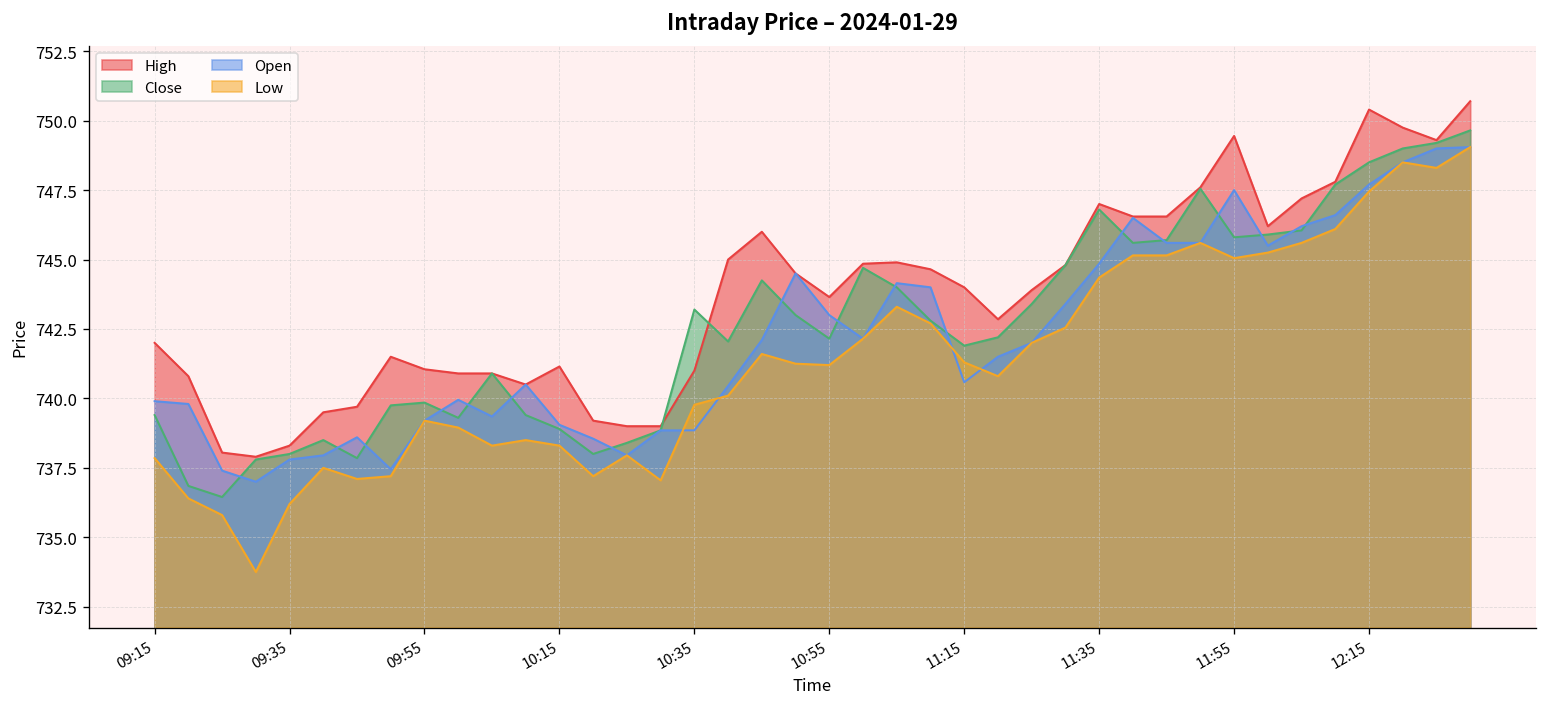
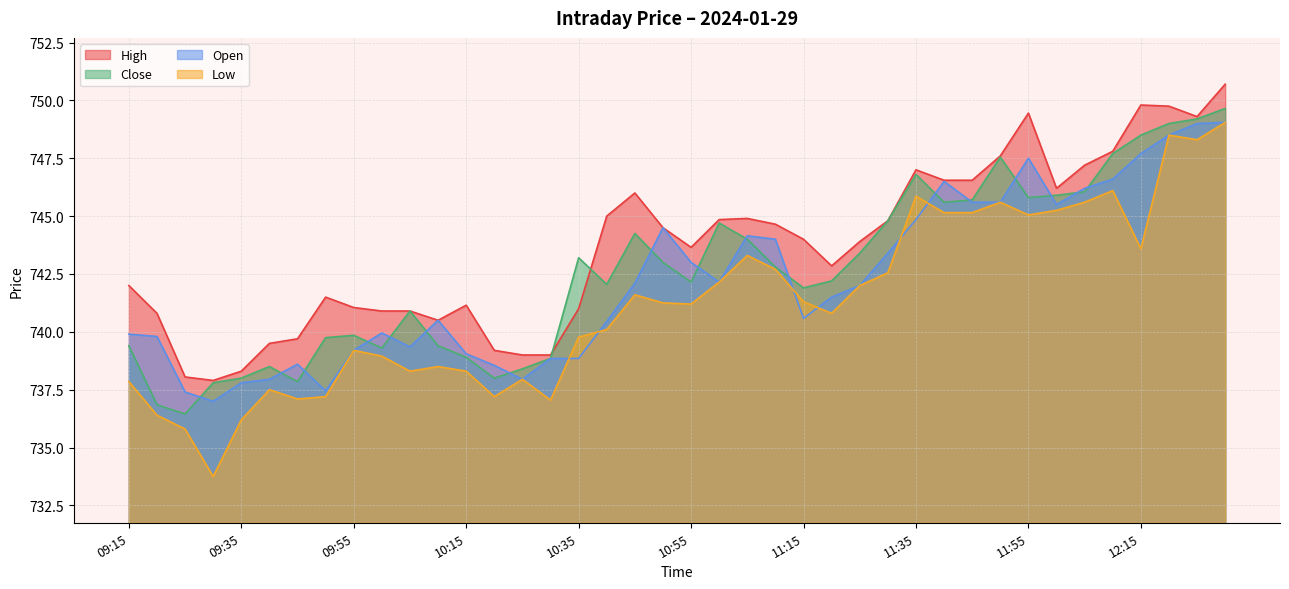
Low, 11:35: 744.4 -> 745.9
High, 12:15: 750.4 -> 749.8
Low, 12:15: 747.5 -> 743.6
